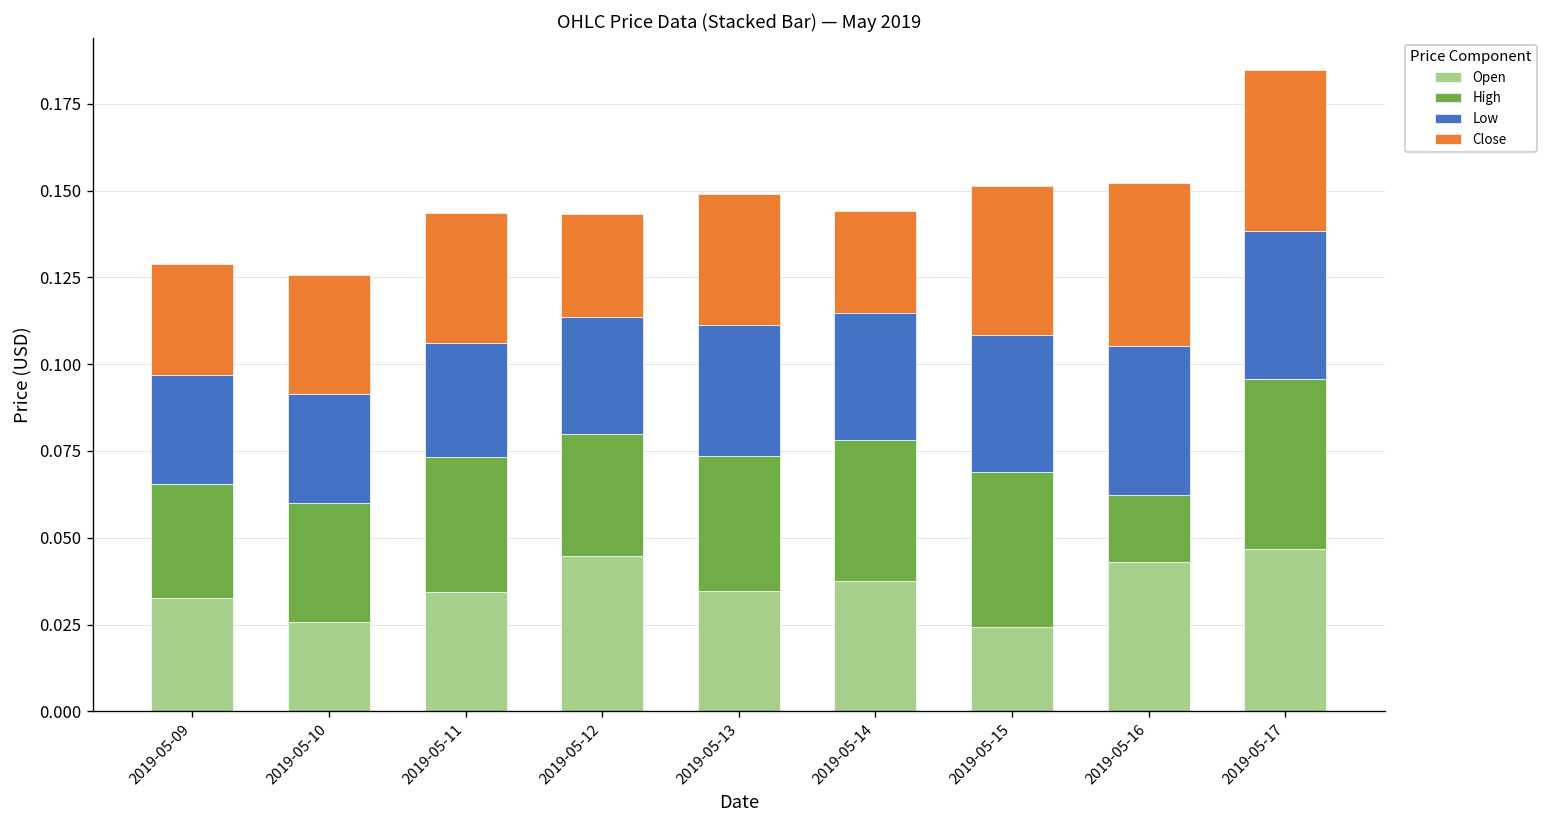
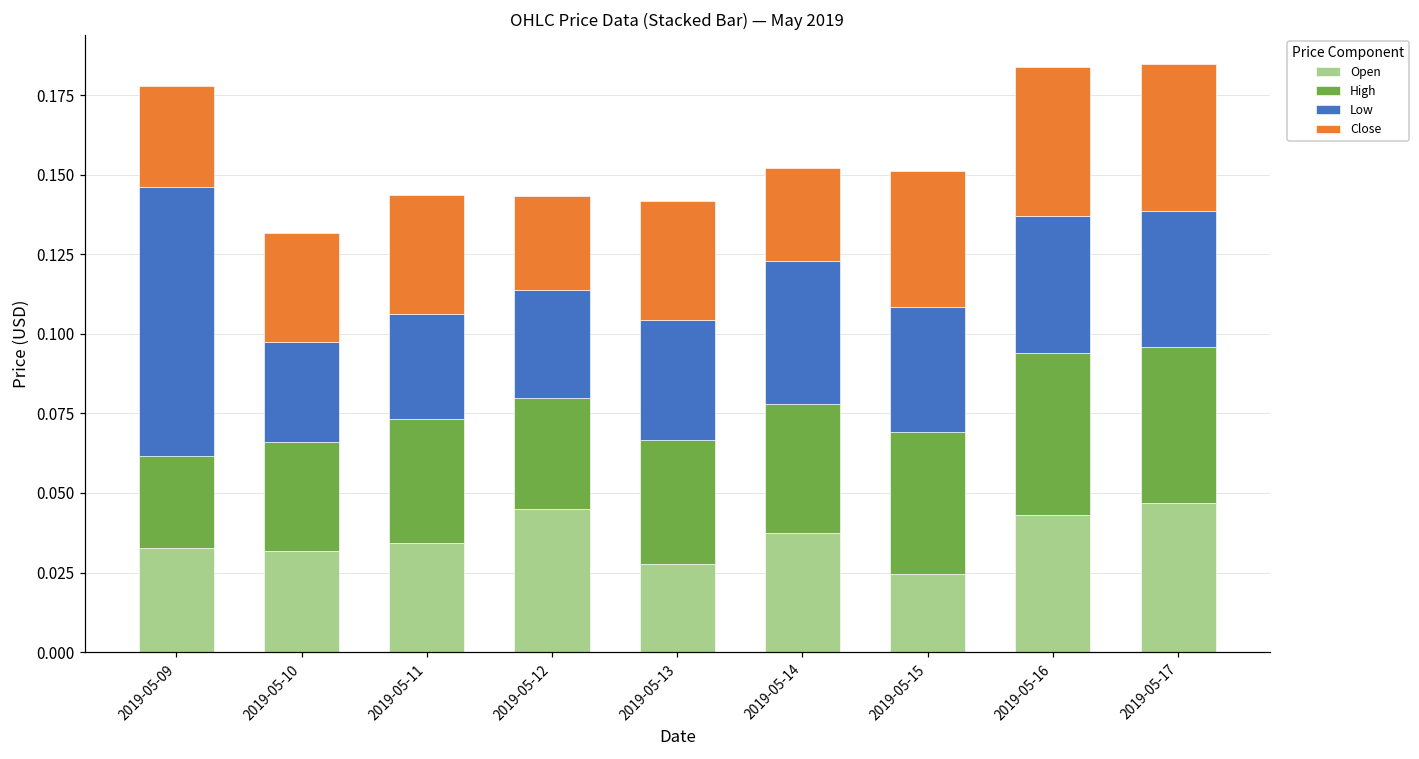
High, 2019-05-09: 0.033 -> 0.029
Low, 2019-05-09: 0.031 -> 0.084
Open, 2019-05-10: 0.026 -> 0.032
Open, 2019-05-13: 0.035 -> 0.028
Low, 2019-05-14: 0.037 -> 0.045
High, 2019-05-16: 0.019 -> 0.051
